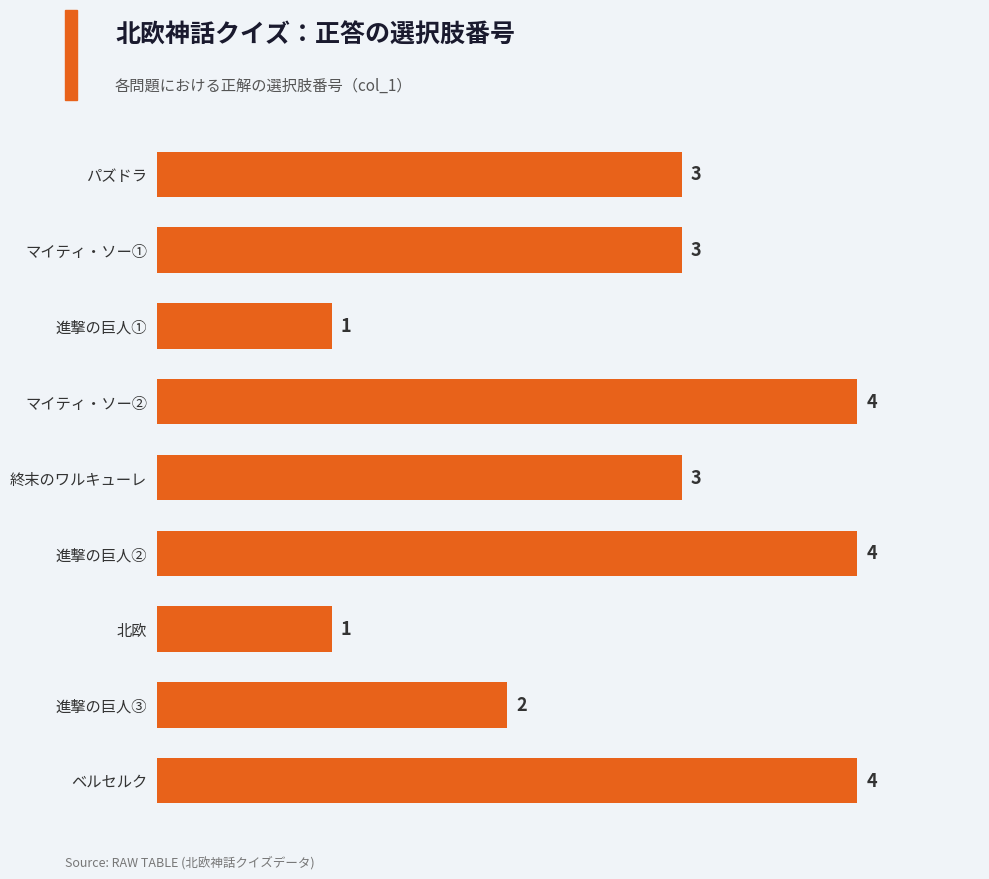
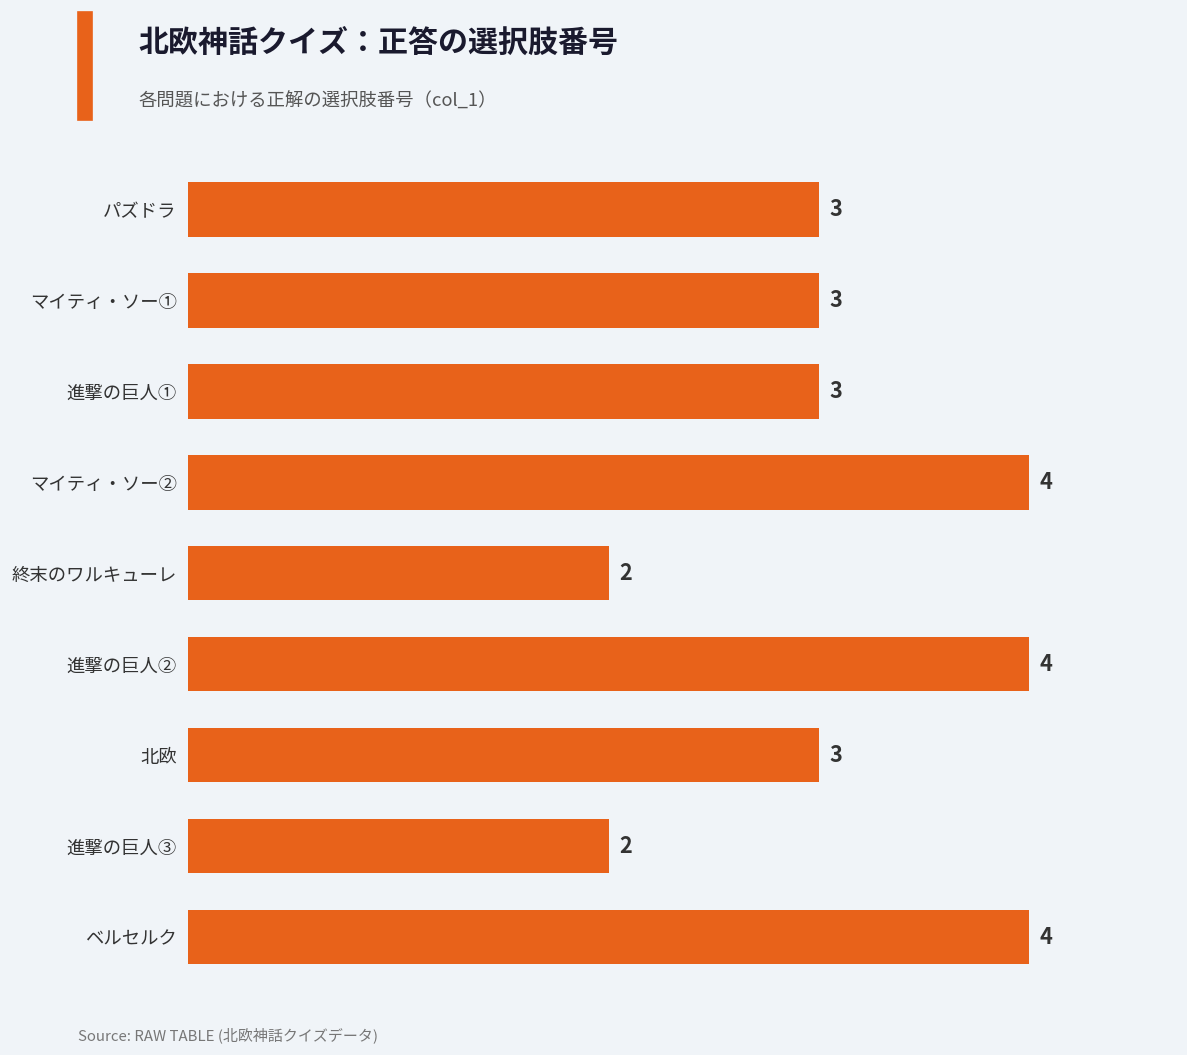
進撃の巨人①: 1 -> 3
終末のワルキューレ: 3 -> 2
北欧: 1 -> 3
